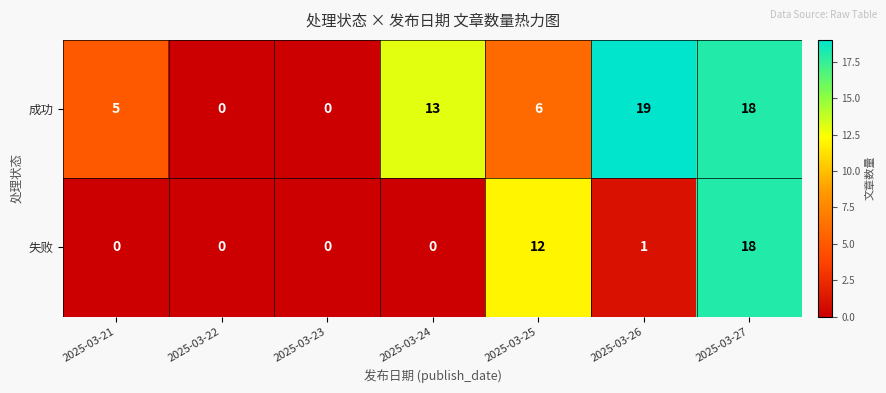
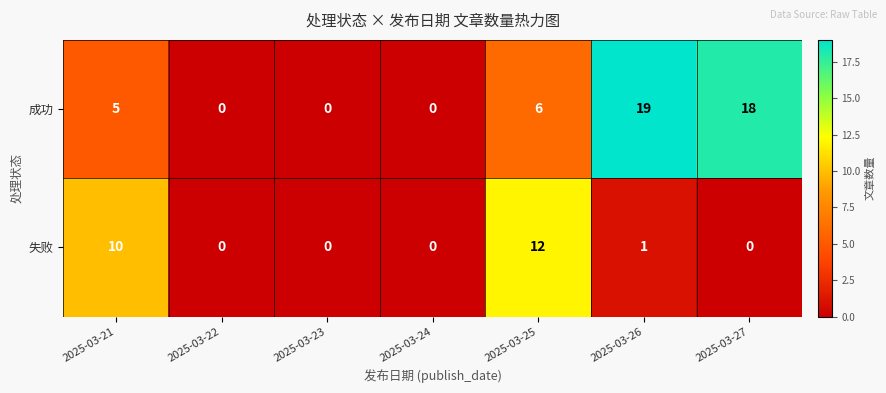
成功, 2025-03-24: 13 -> 0
失败, 2025-03-21: 0 -> 10
失败, 2025-03-27: 18 -> 0
